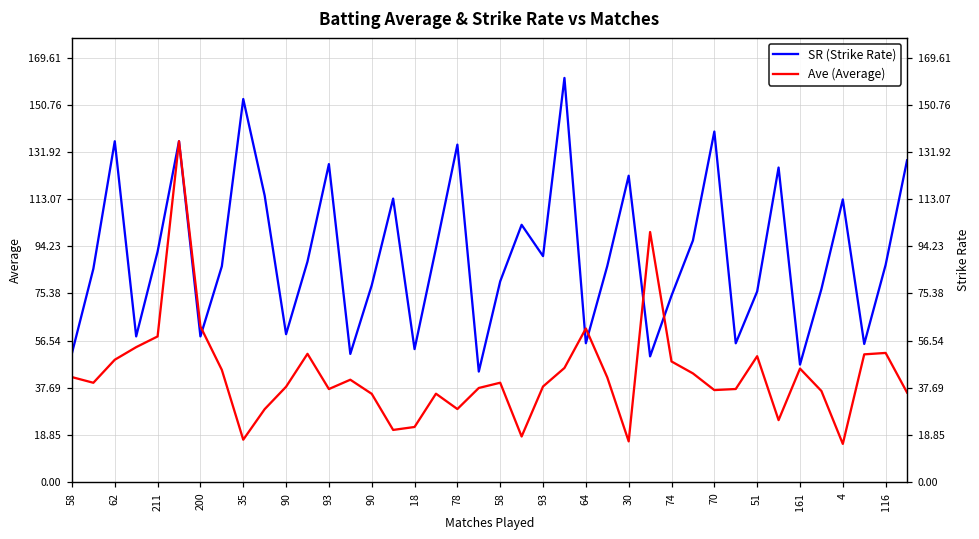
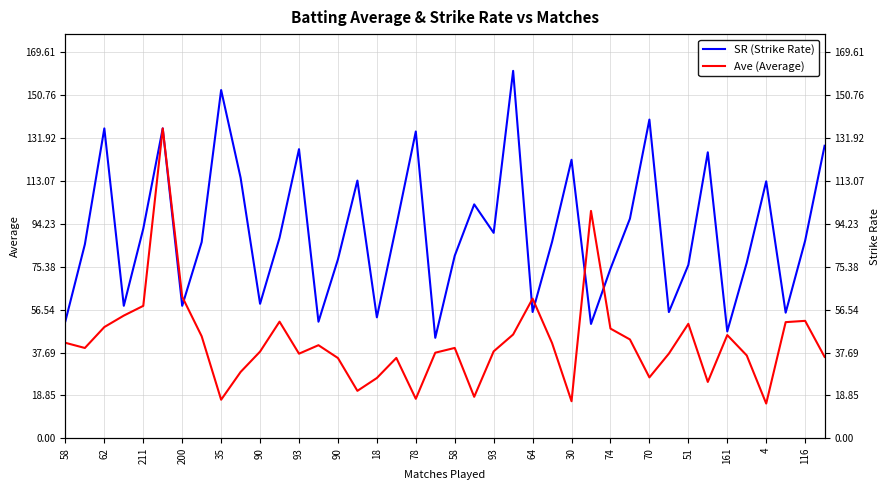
Ave (Average), 18: 22 -> 26
Ave (Average), 78: 29 -> 17
Ave (Average), 70: 37 -> 27
